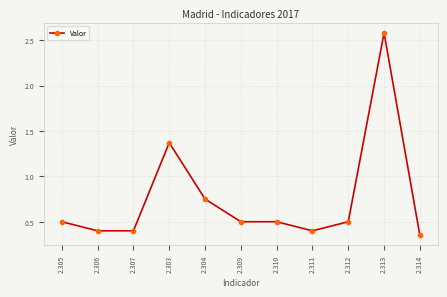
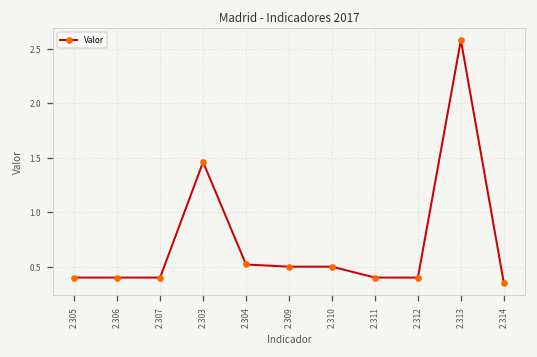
2.305: 0.5 -> 0.4
2.303: 1.4 -> 1.5
2.304: 0.8 -> 0.5
2.312: 0.5 -> 0.4
